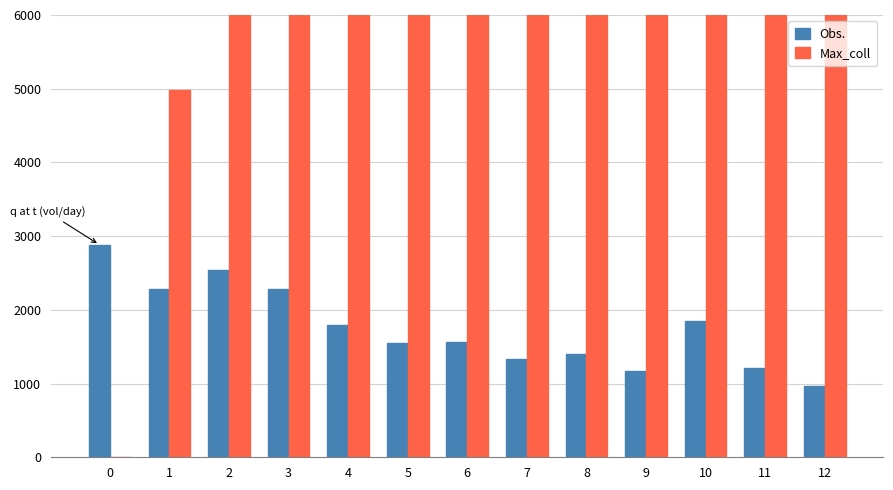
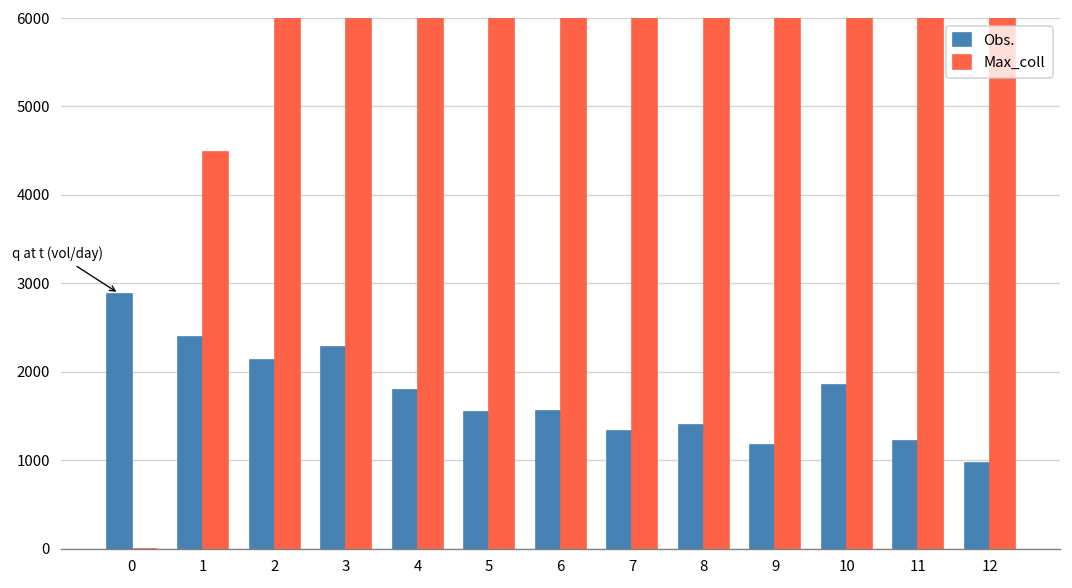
Obs., 1: 2300 -> 2400
Max_coll, 1: 5000 -> 4500
Obs., 2: 2500 -> 2100
